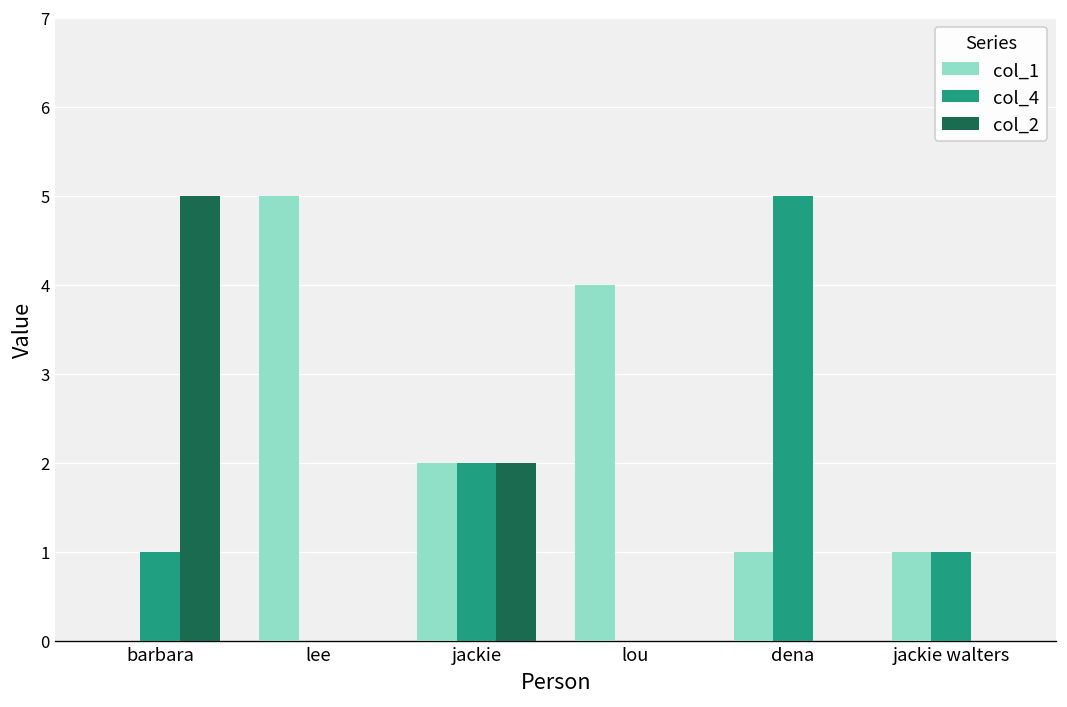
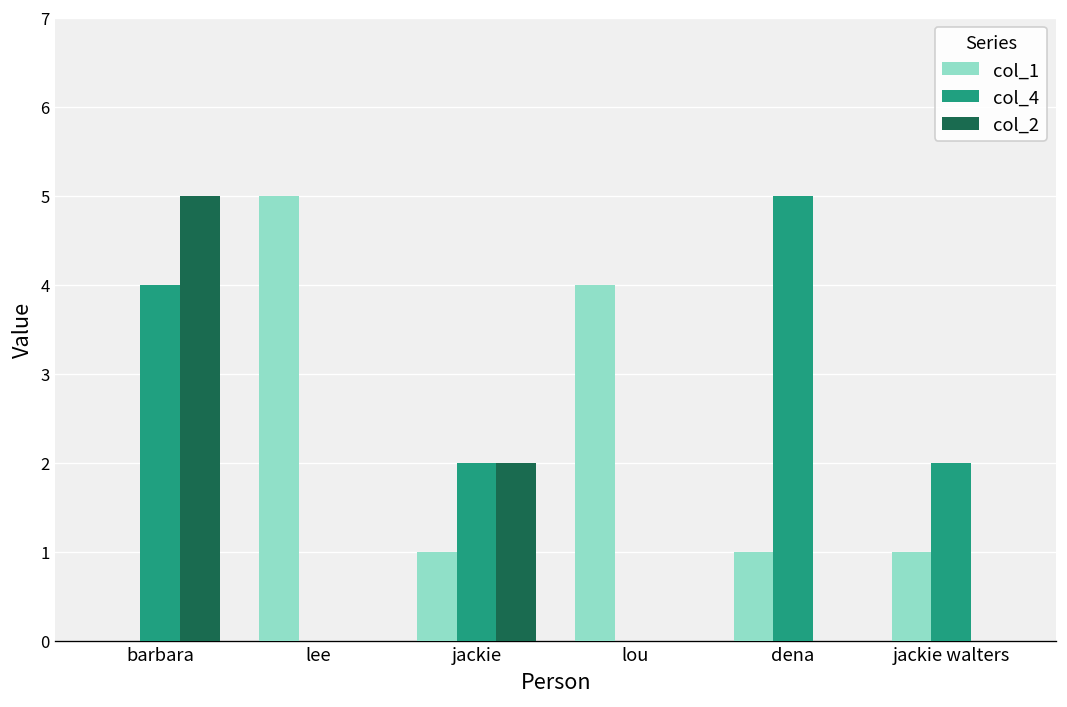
col_4, barbara: 1 -> 4
col_1, jackie: 2 -> 1
col_4, jackie walters: 1 -> 2
